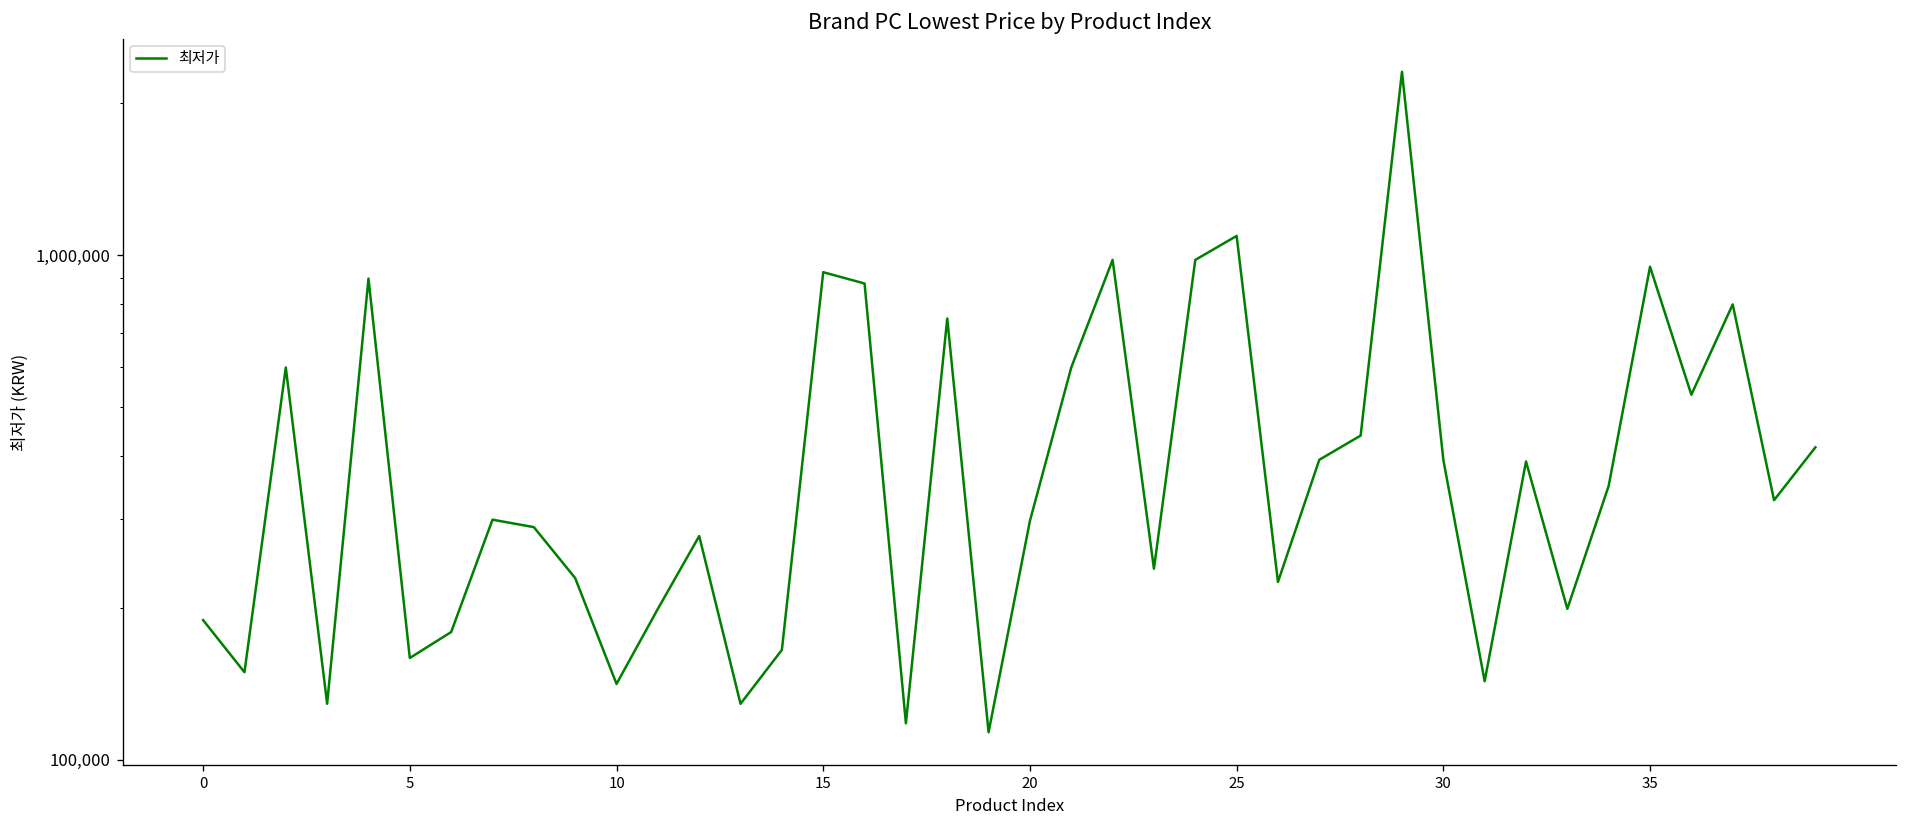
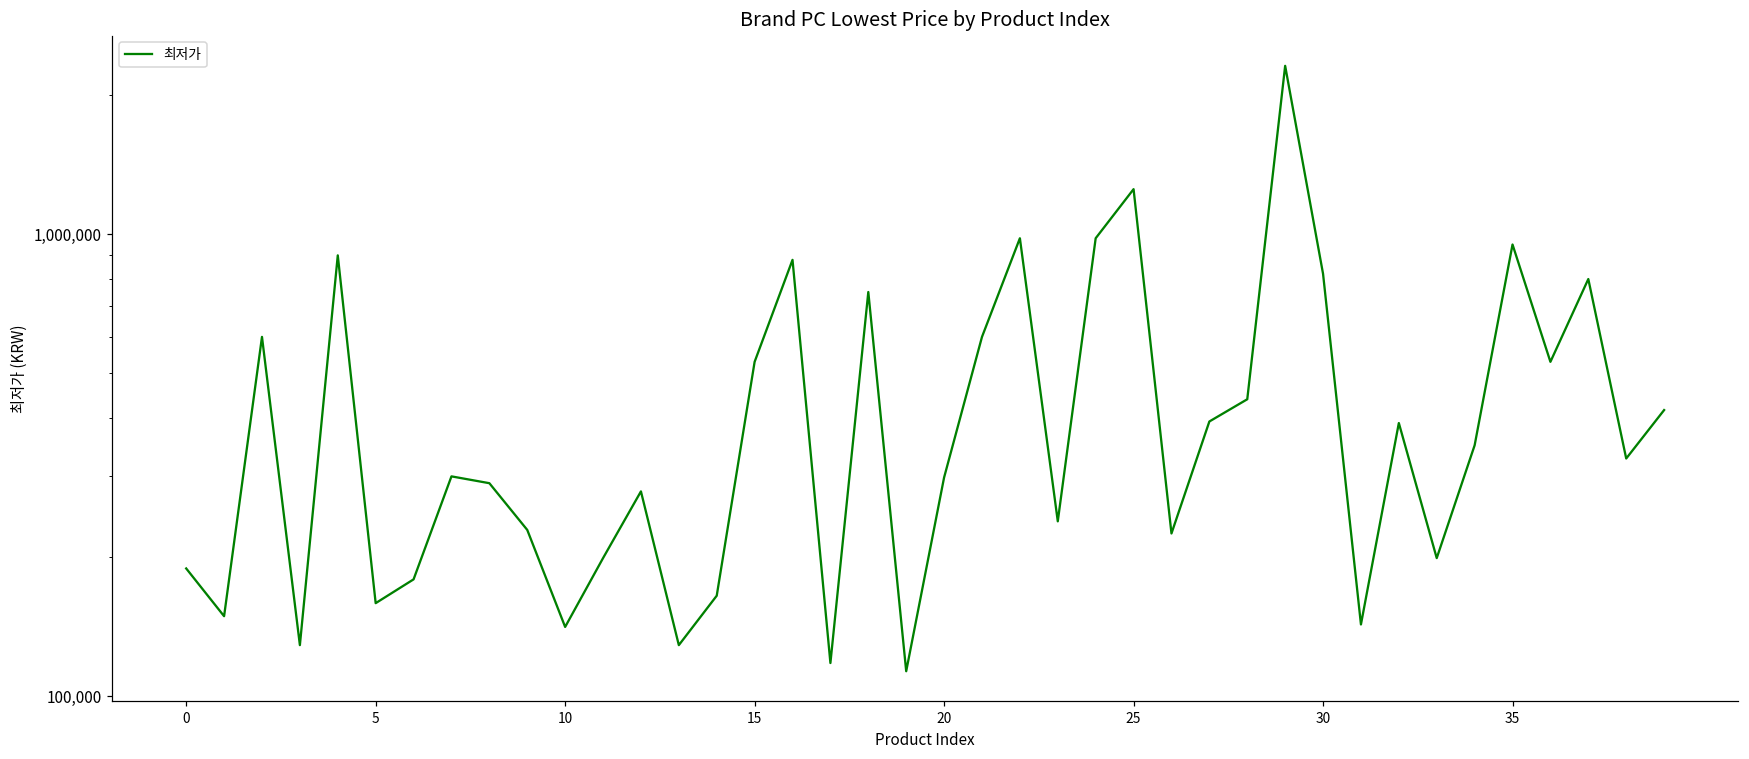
15: 930,000 -> 530,000
25: 1,090,000 -> 1,250,000
30: 390,000 -> 820,000
